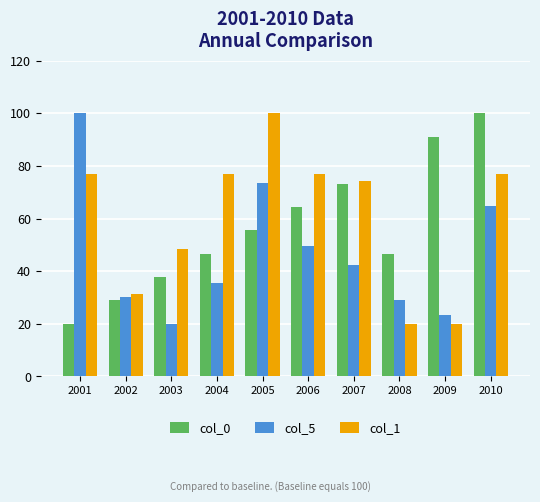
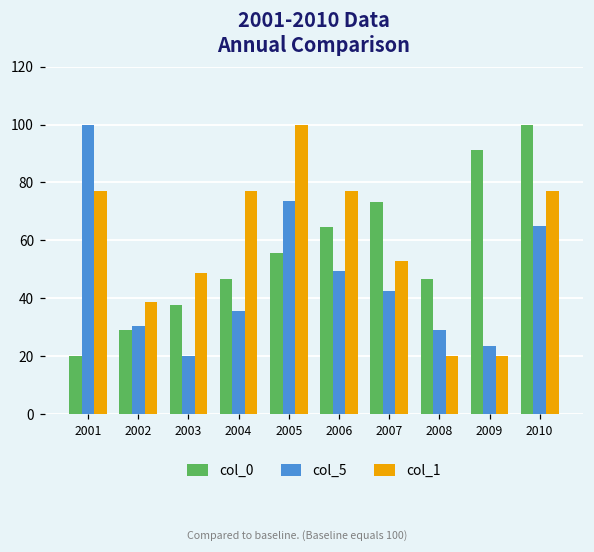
col_1, 2002: 31 -> 39
col_1, 2007: 74 -> 53
